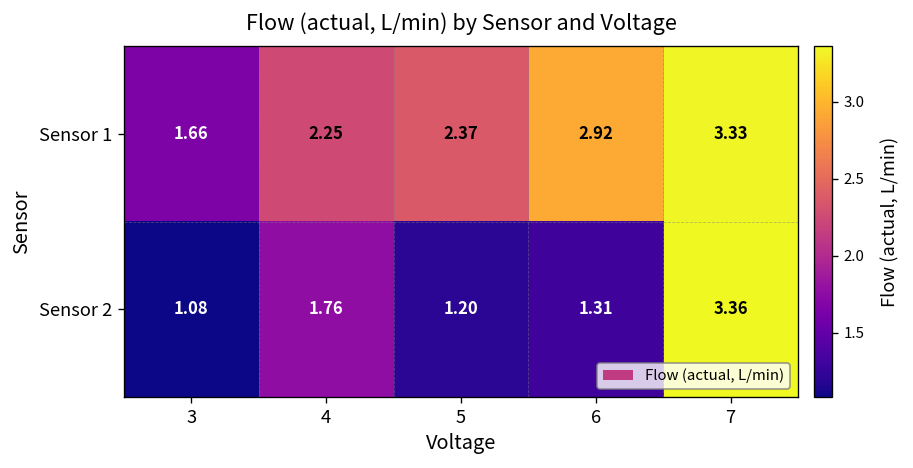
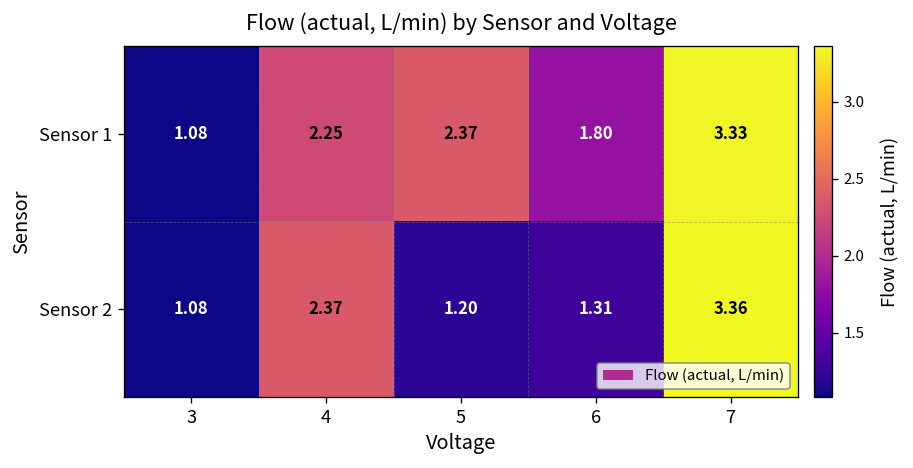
Sensor 1, 3: 1.66 -> 1.08
Sensor 1, 6: 2.92 -> 1.80
Sensor 2, 4: 1.76 -> 2.37
